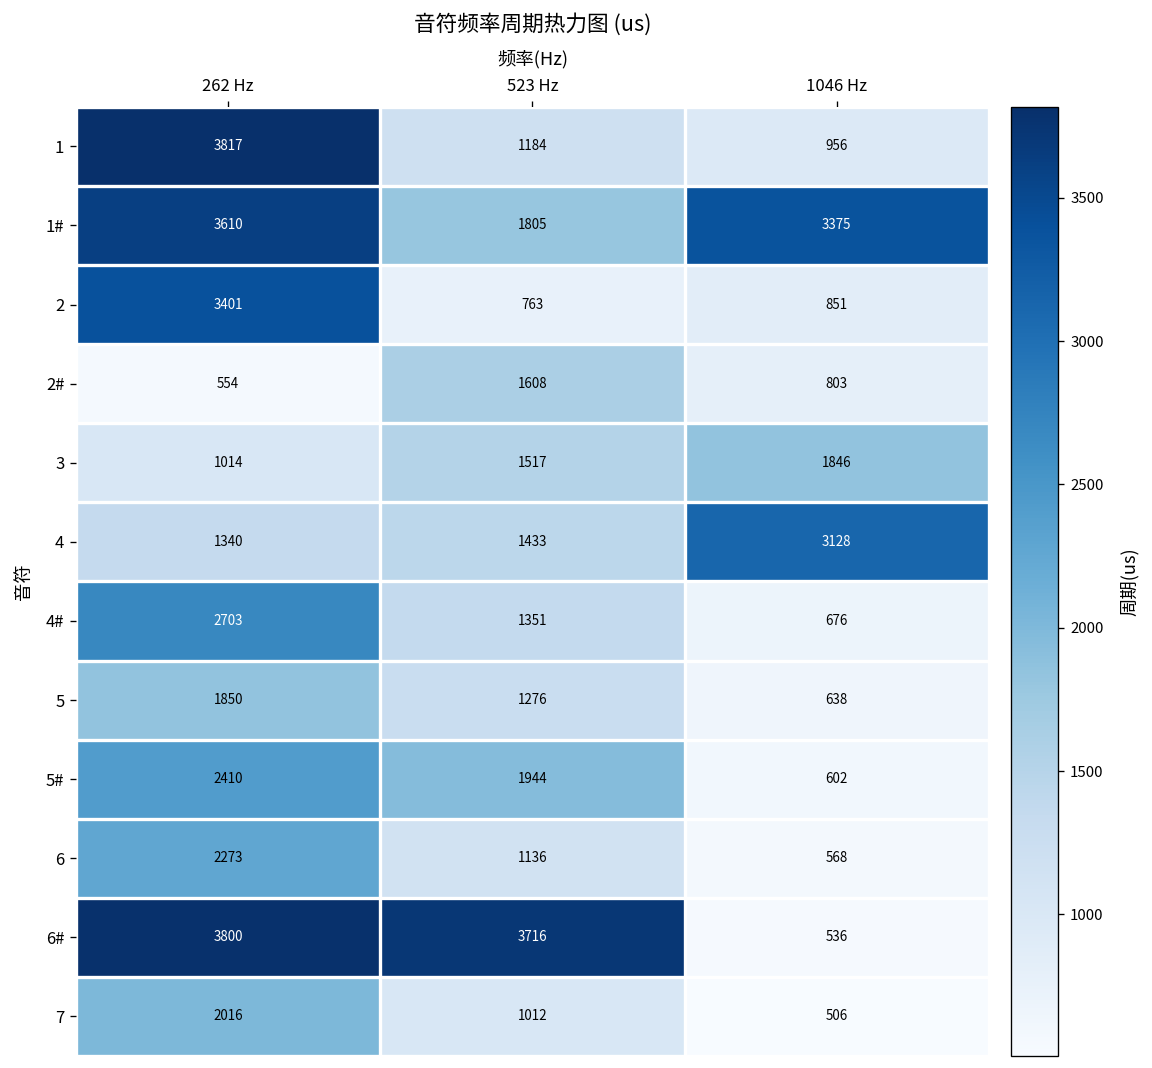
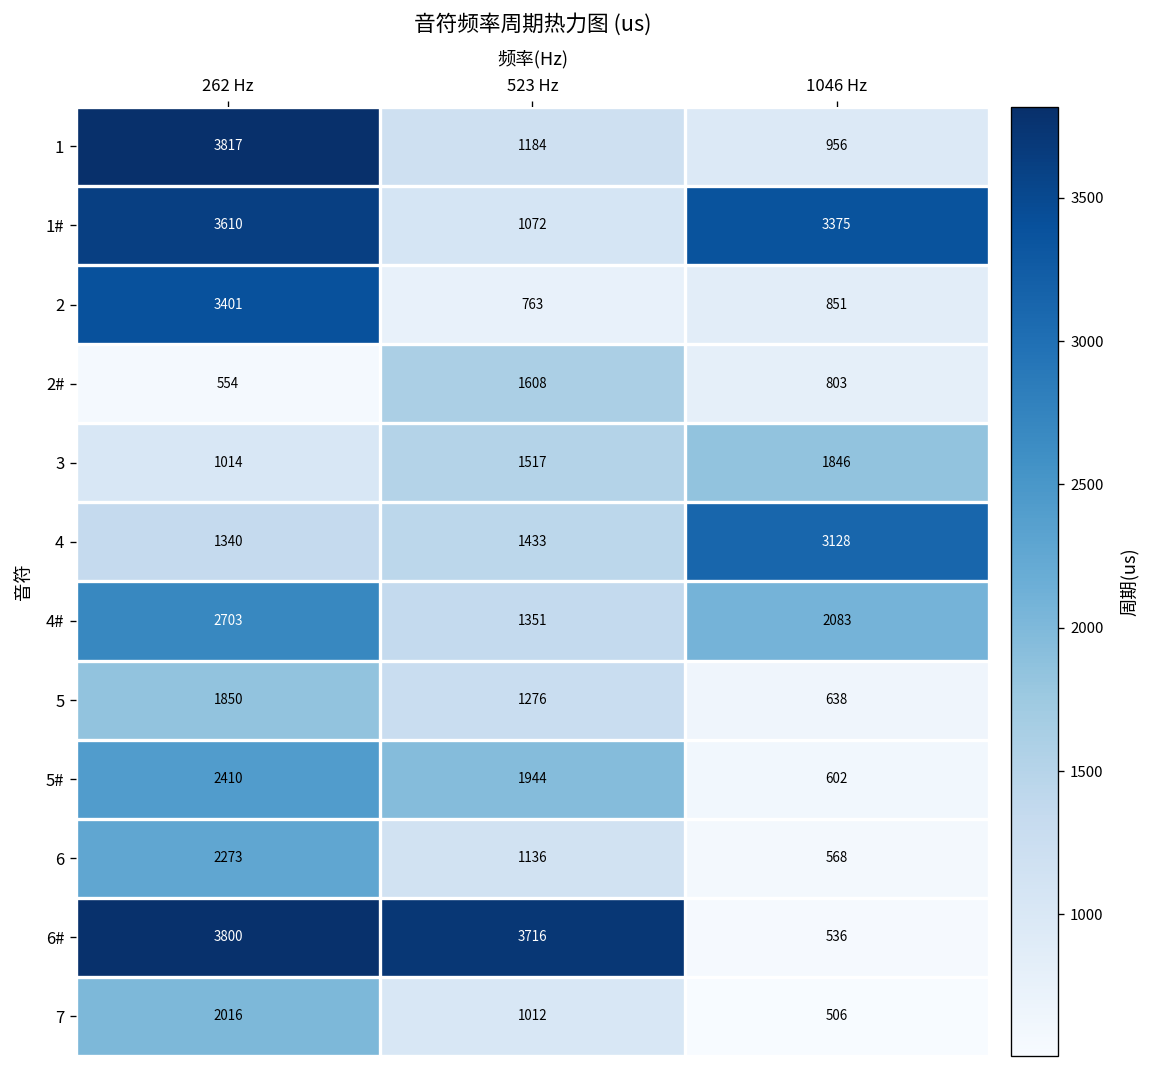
1#, 523 Hz: 1805 -> 1072
4#, 1046 Hz: 676 -> 2083
